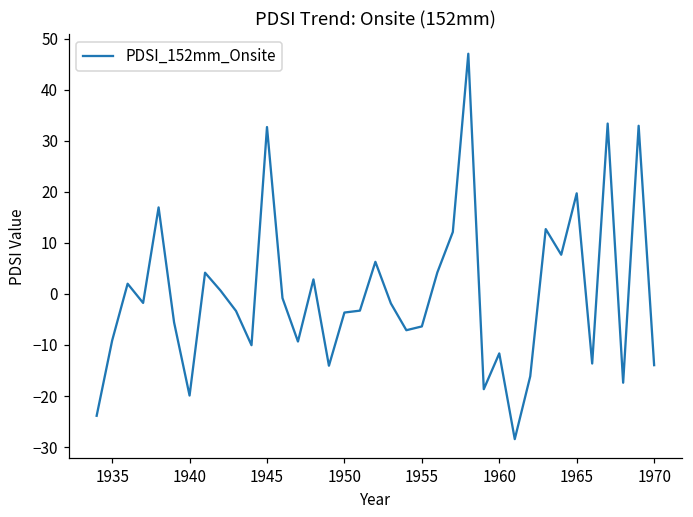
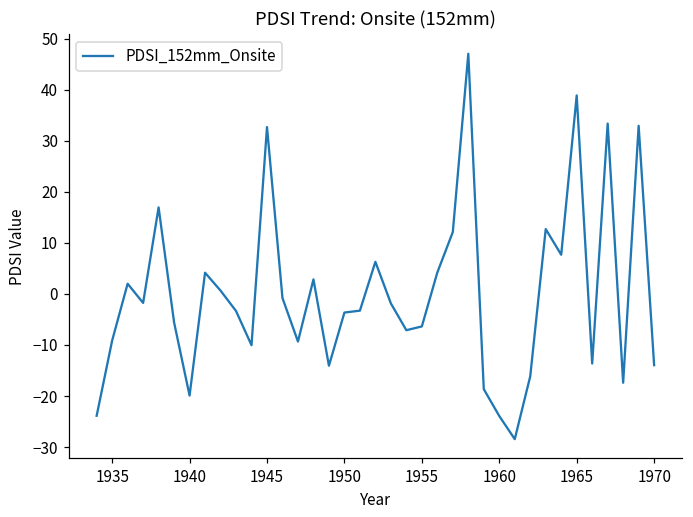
1960: -12 -> -24
1965: 20 -> 39
